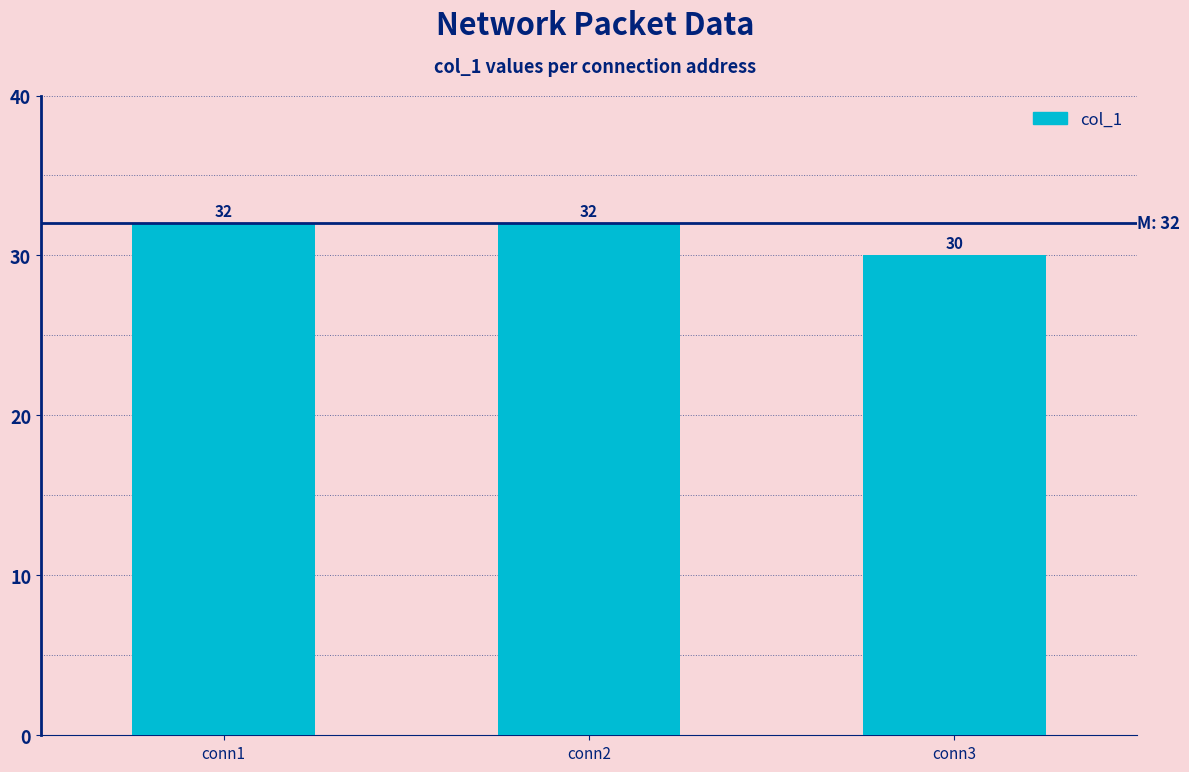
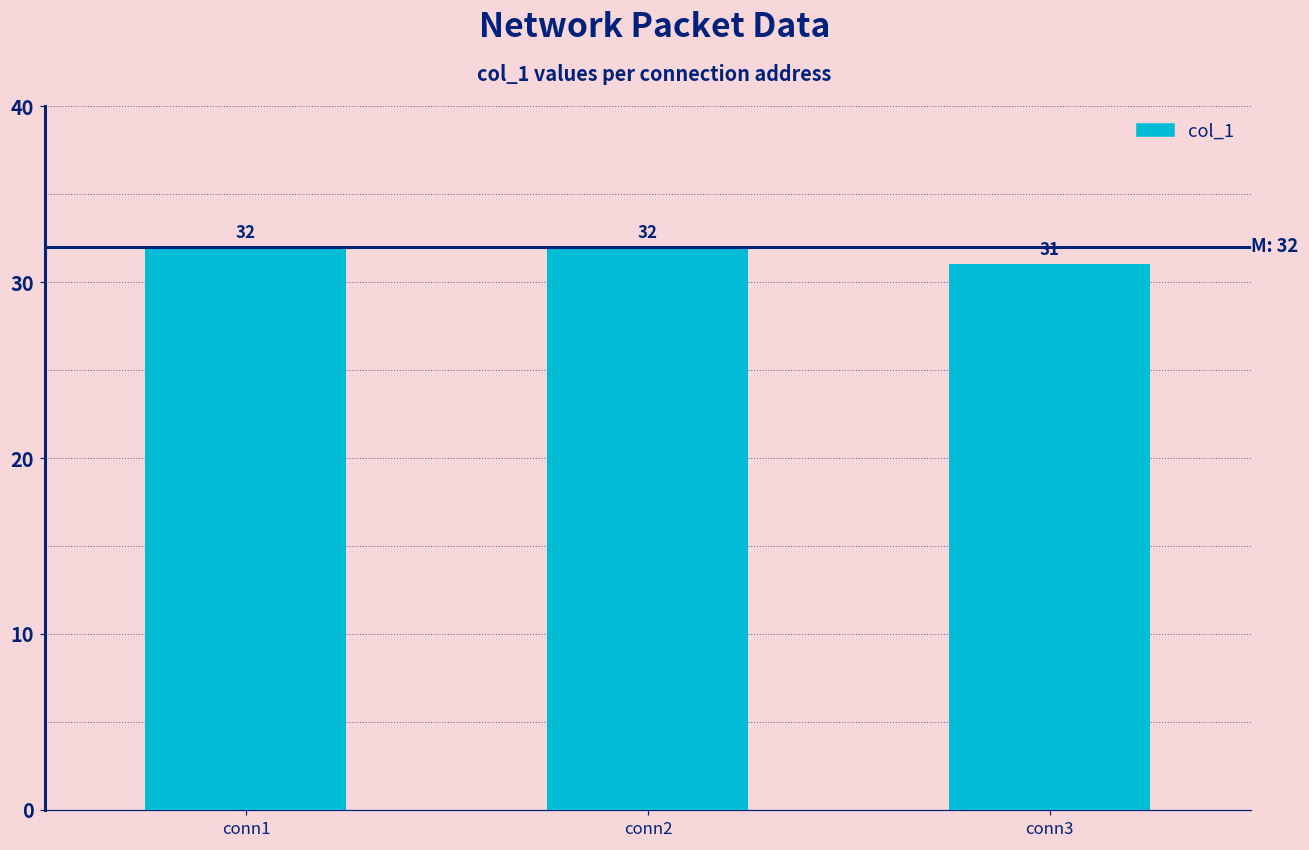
conn3: 30 -> 31
